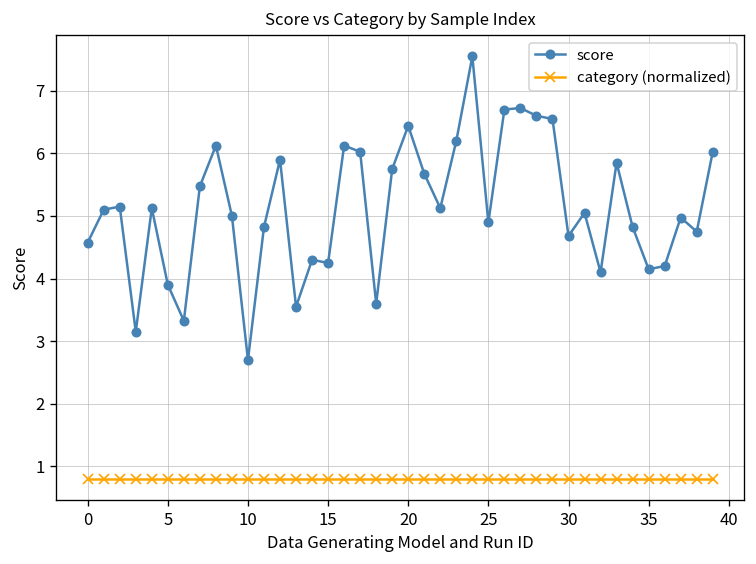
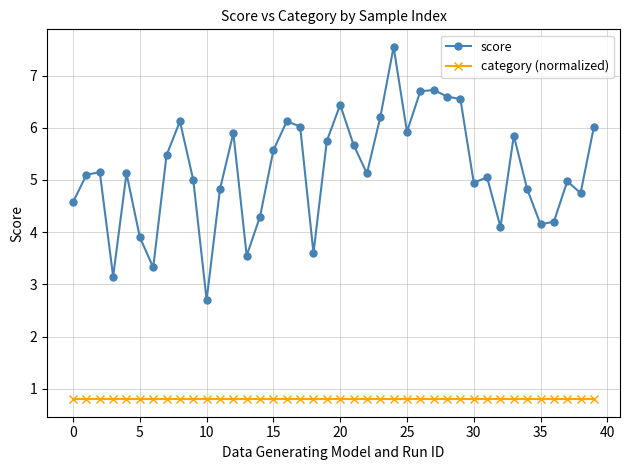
score, 15: 4.3 -> 5.6
score, 25: 4.9 -> 5.9
score, 30: 4.7 -> 5.0
